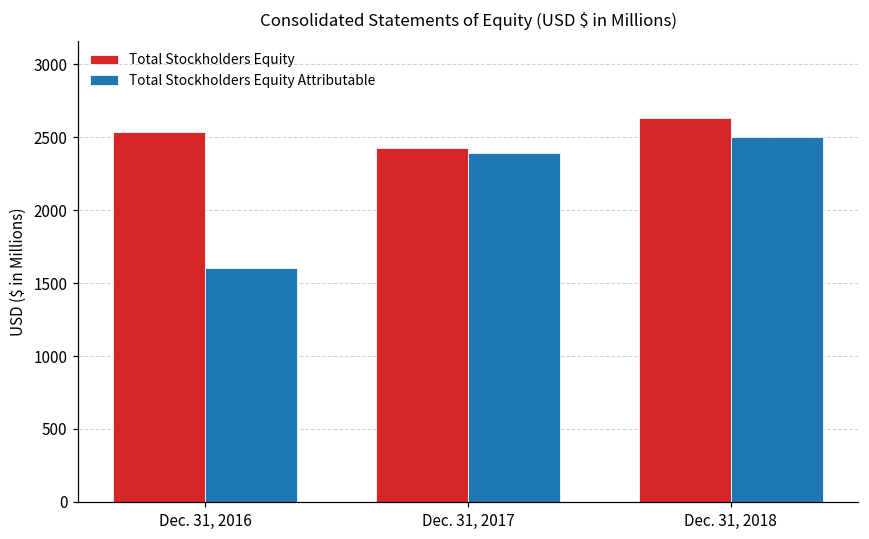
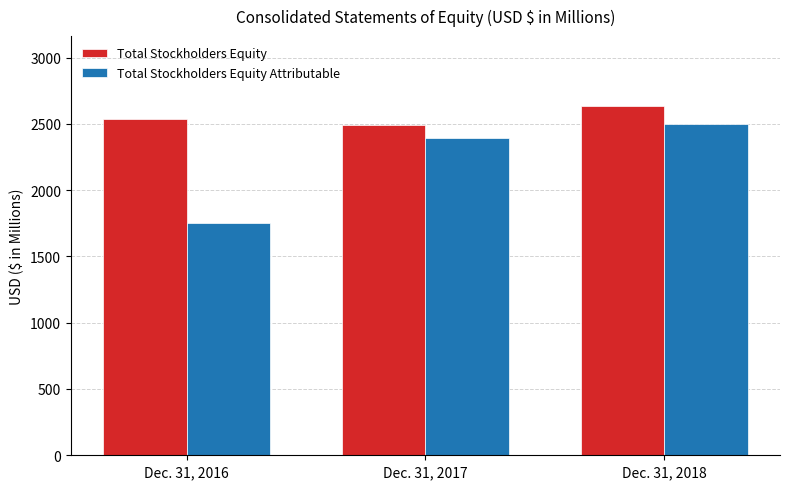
Total Stockholders Equity Attributable, Dec. 31, 2016: 1600 -> 1750
Total Stockholders Equity, Dec. 31, 2017: 2430 -> 2490
